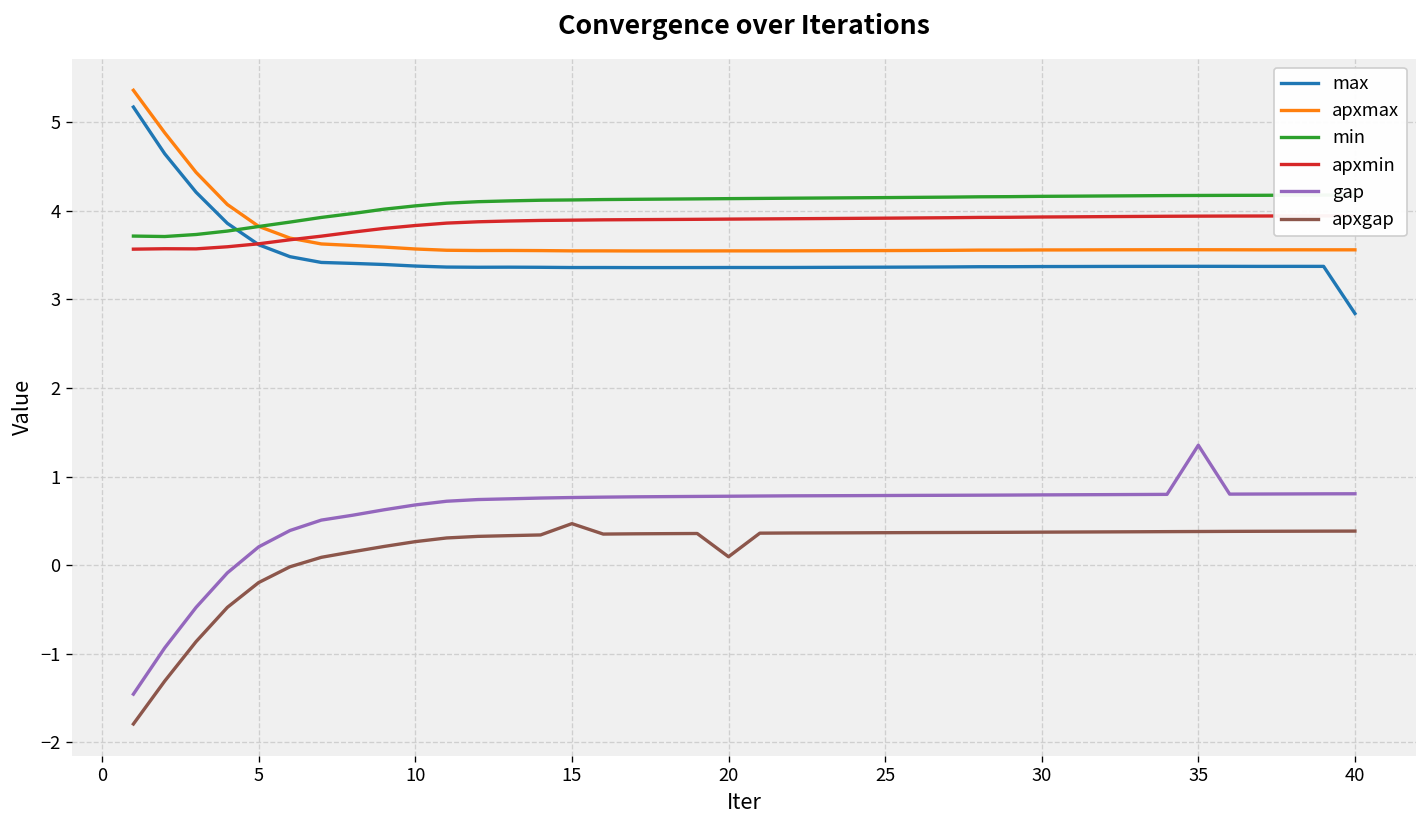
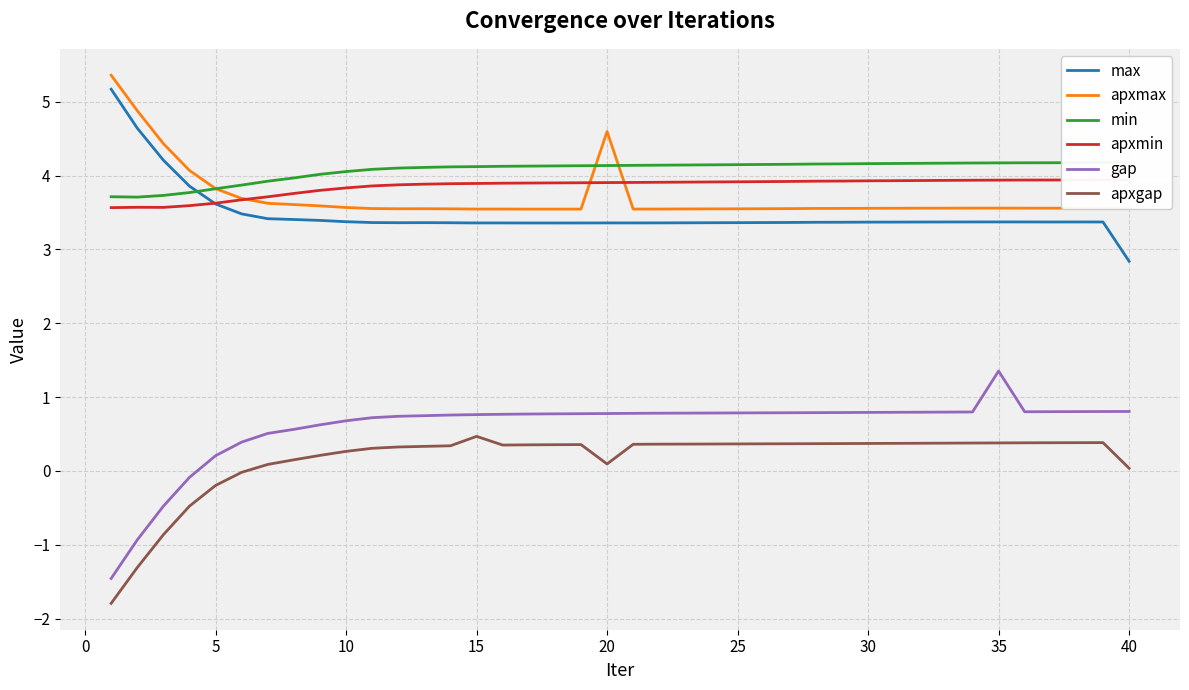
apxmax, 20: 3.5 -> 4.6
apxgap, 40: 0.4 -> 0.0
